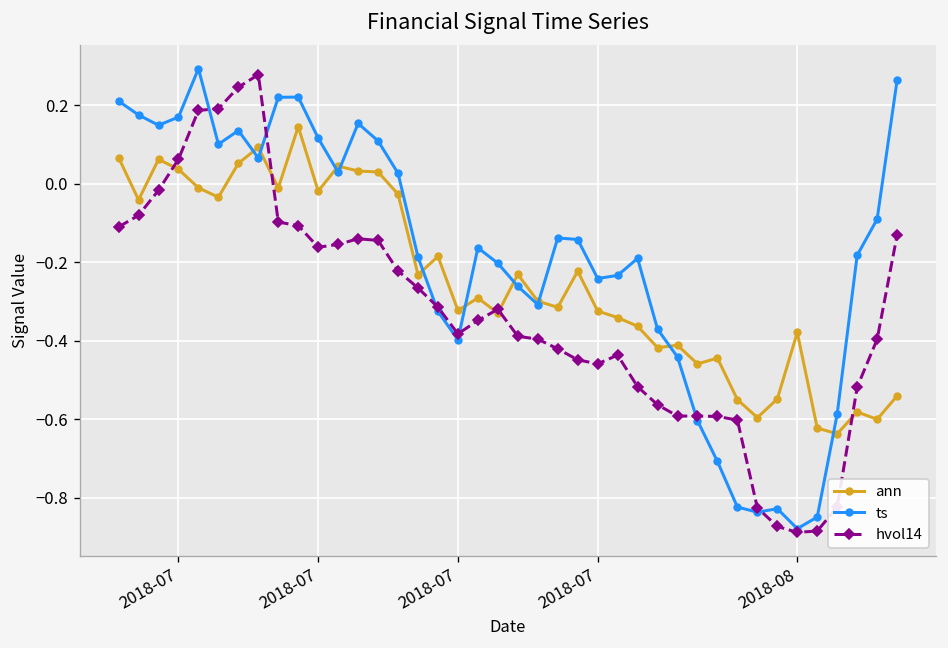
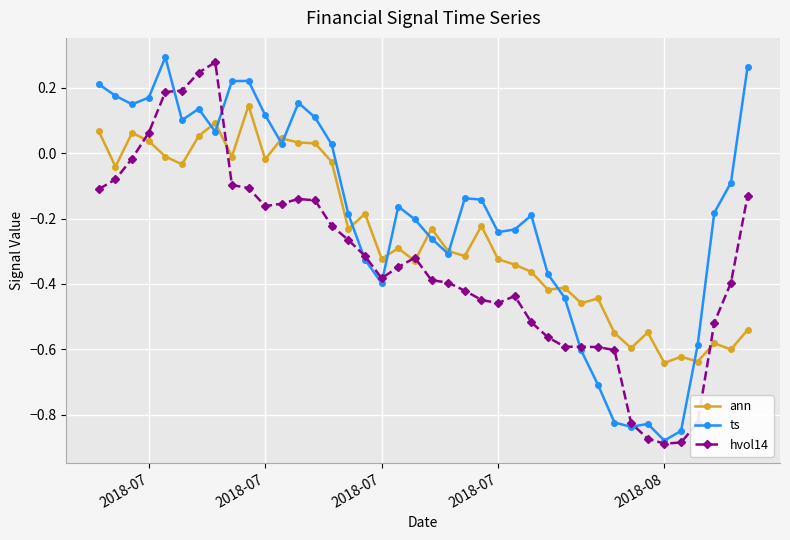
ann, 2018-08: -0.38 -> -0.64
